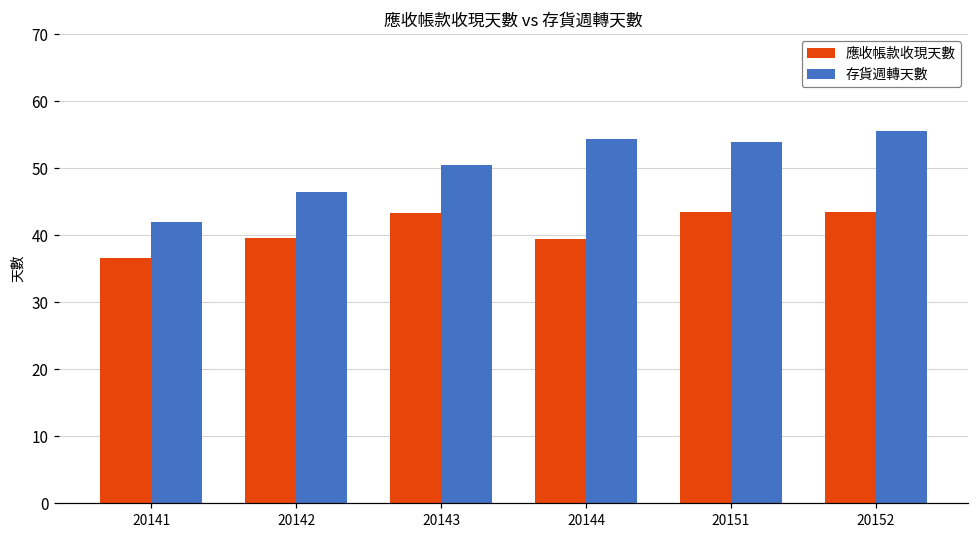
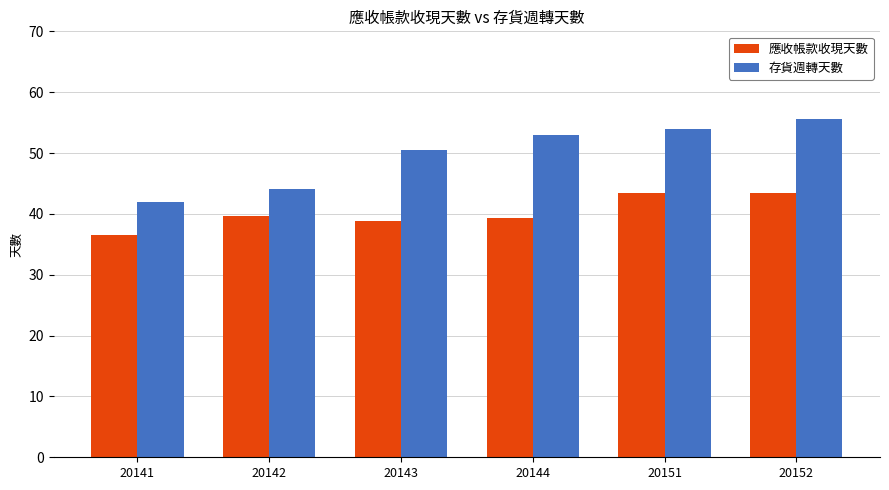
存貨週轉天數, 20142: 46 -> 44
應收帳款收現天數, 20143: 43 -> 39
存貨週轉天數, 20144: 54 -> 53
